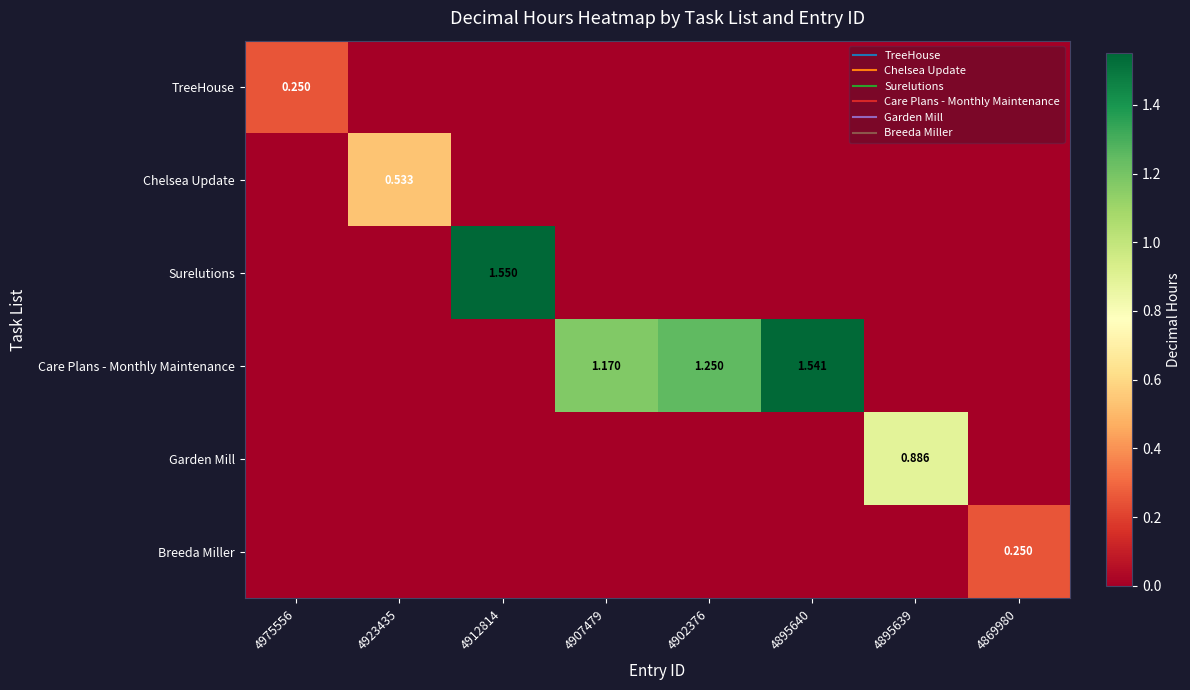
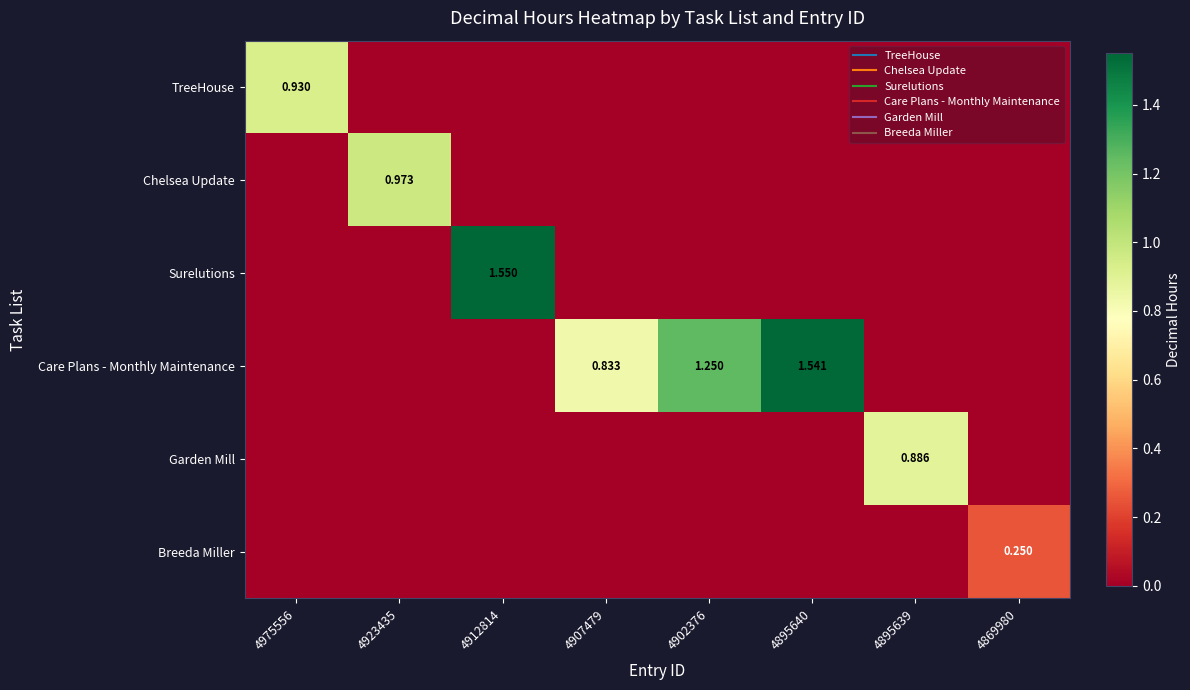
TreeHouse, 4975556: 0.250 -> 0.930
Chelsea Update, 4923435: 0.533 -> 0.973
Care Plans - Monthly Maintenance, 4907479: 1.170 -> 0.833
